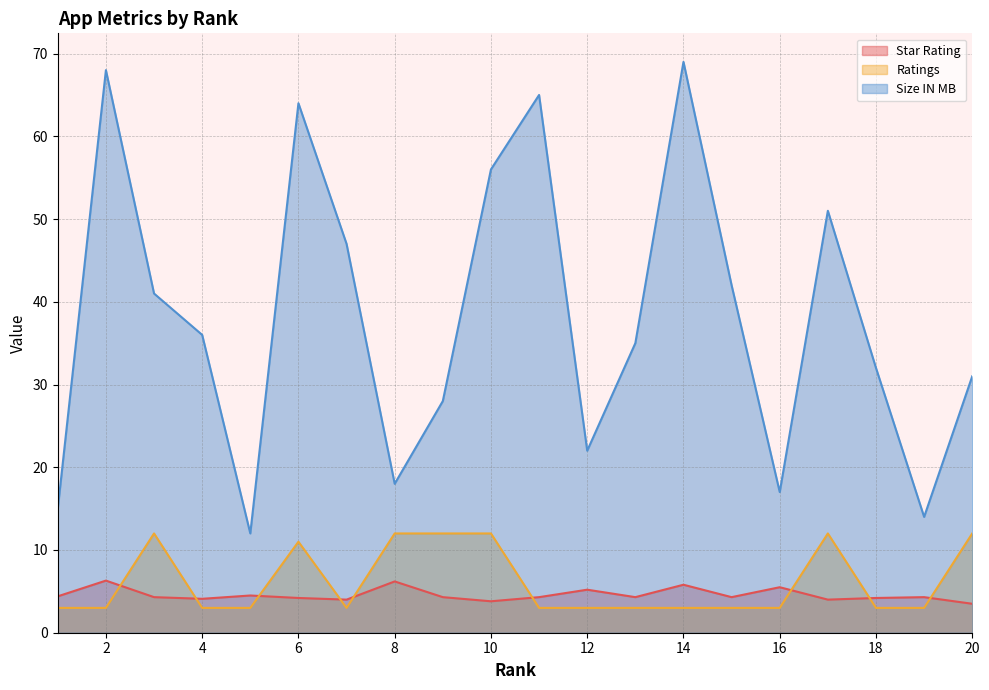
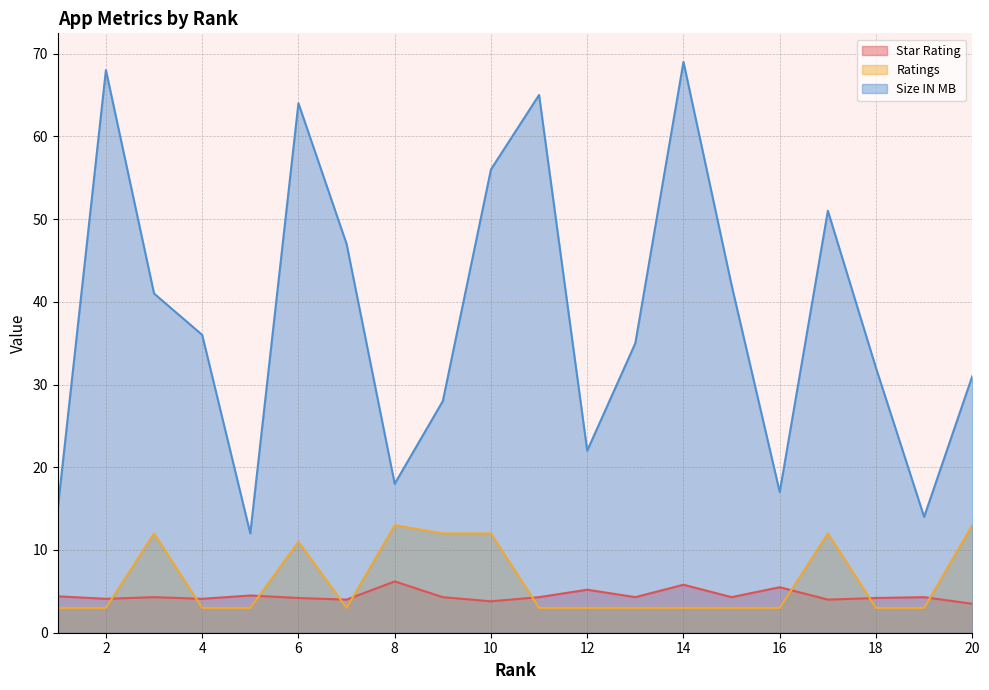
Star Rating, 2: 6 -> 4
Ratings, 8: 12 -> 13
Ratings, 20: 12 -> 13
